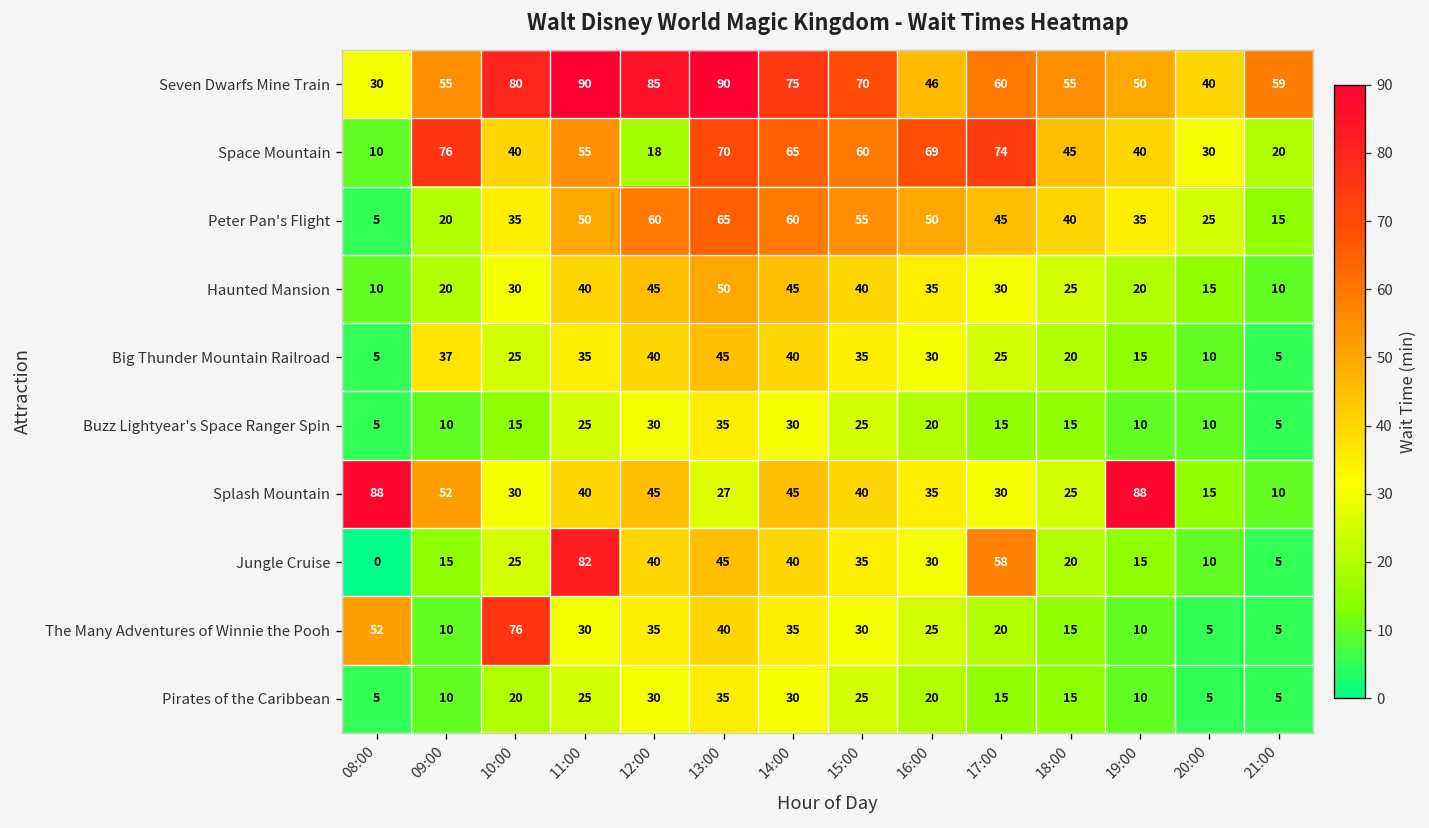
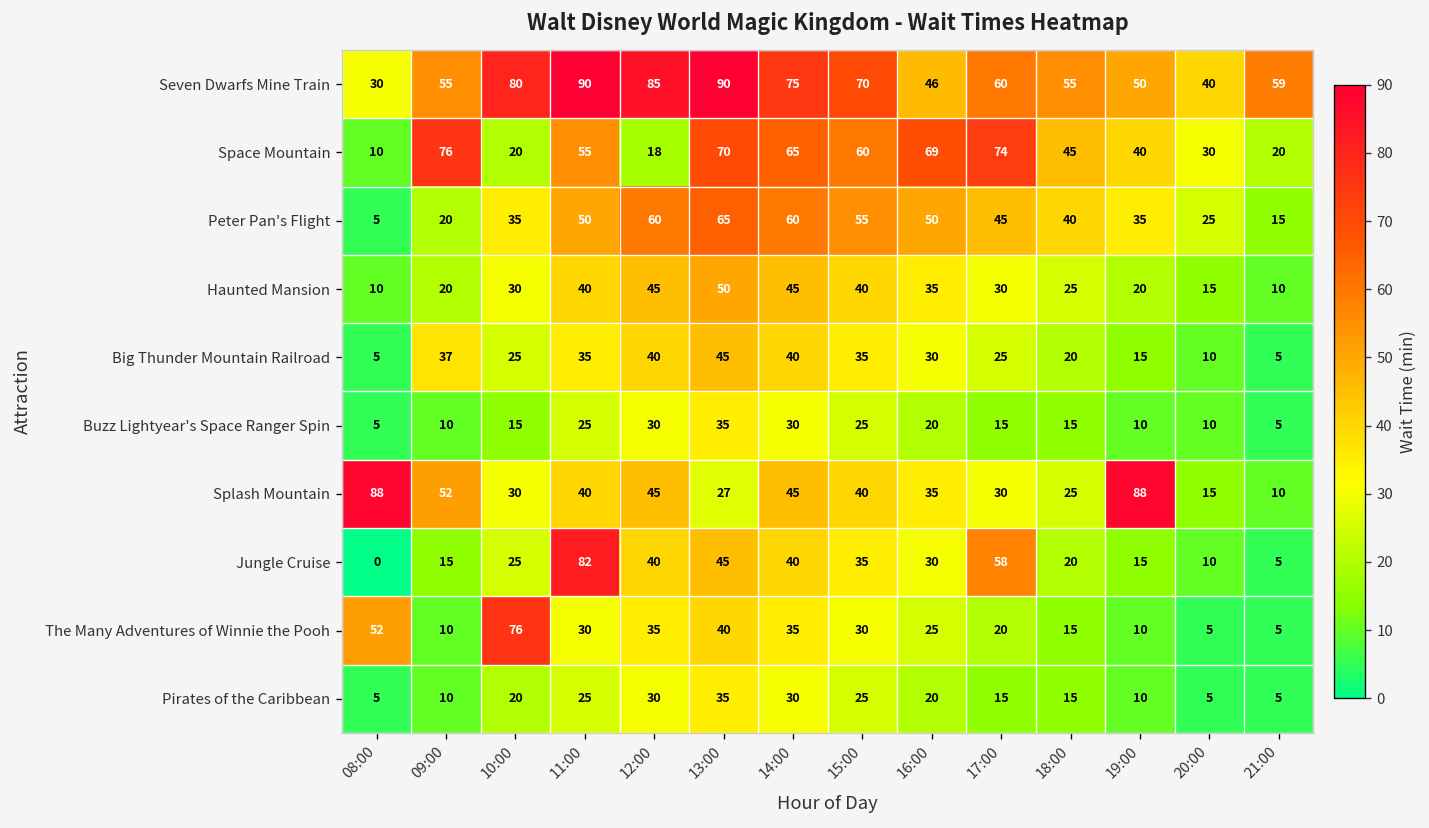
Space Mountain, 10:00: 40 -> 20
